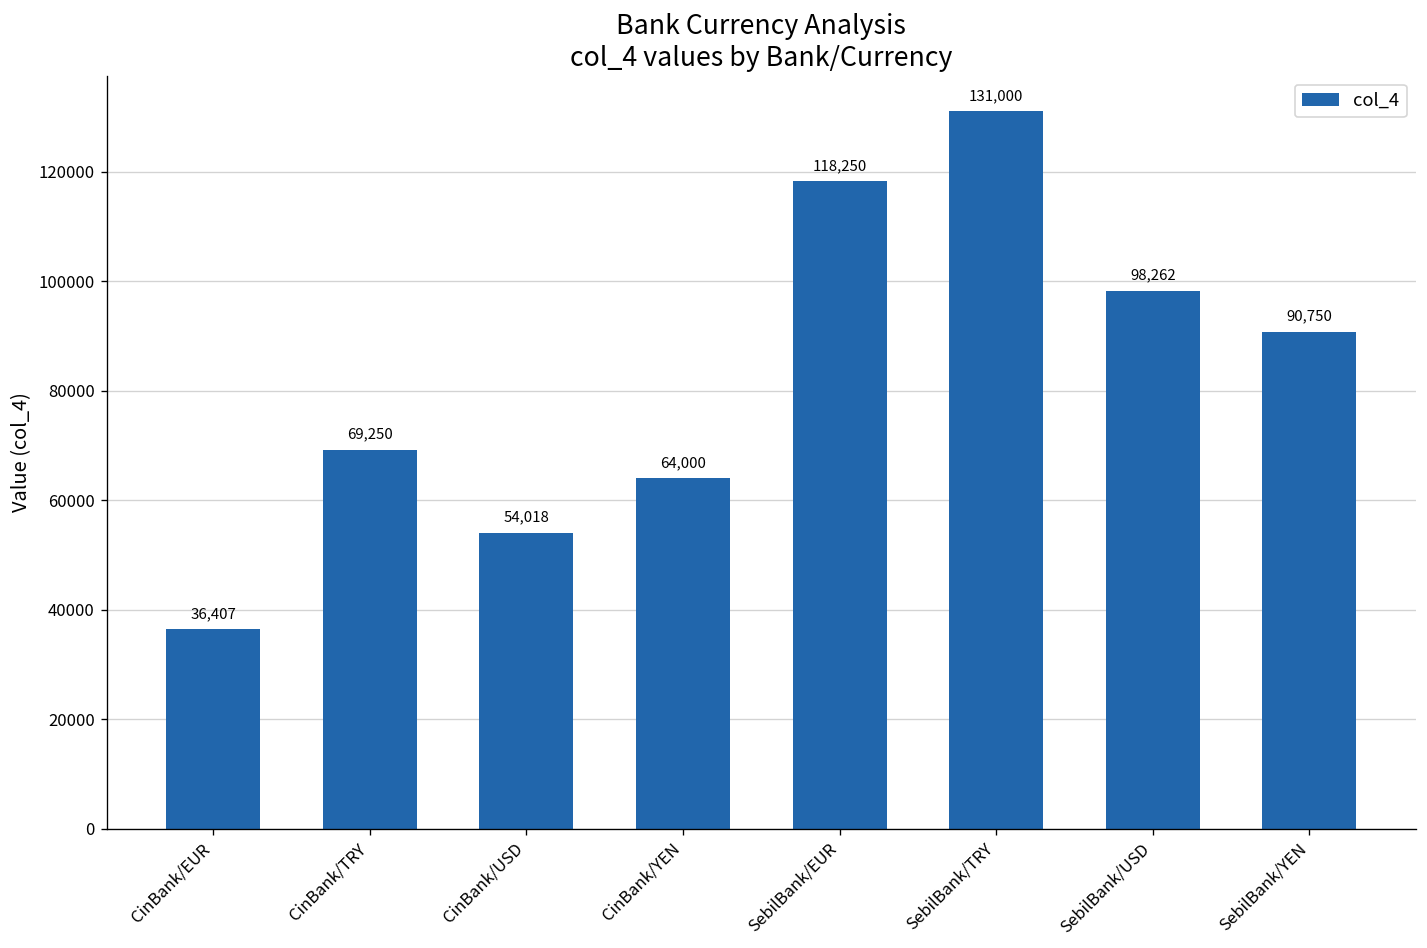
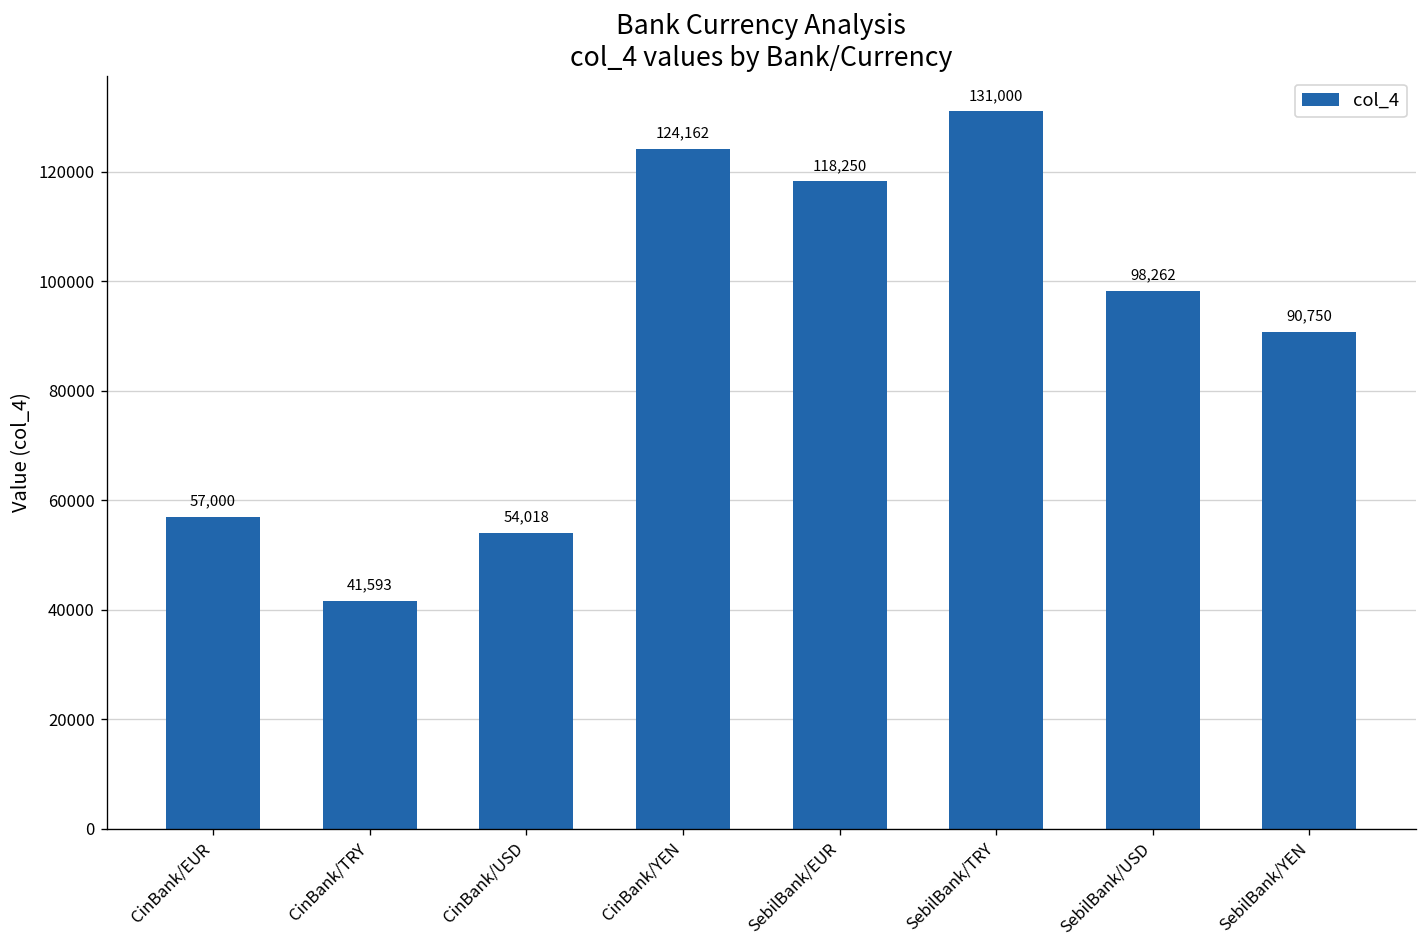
CinBank/EUR: 36,407 -> 57,000
CinBank/TRY: 69,250 -> 41,593
CinBank/YEN: 64,000 -> 124,162
